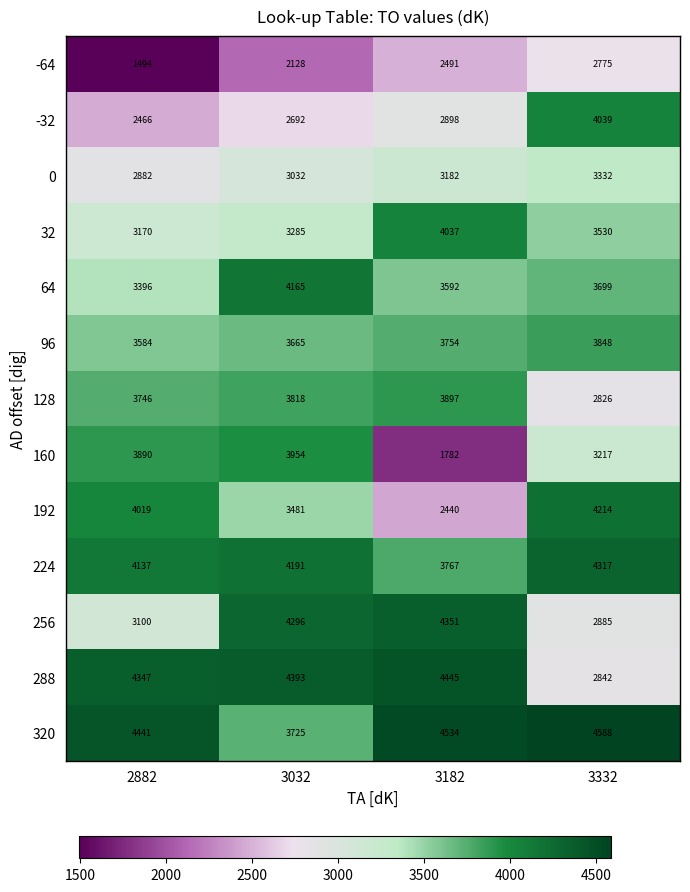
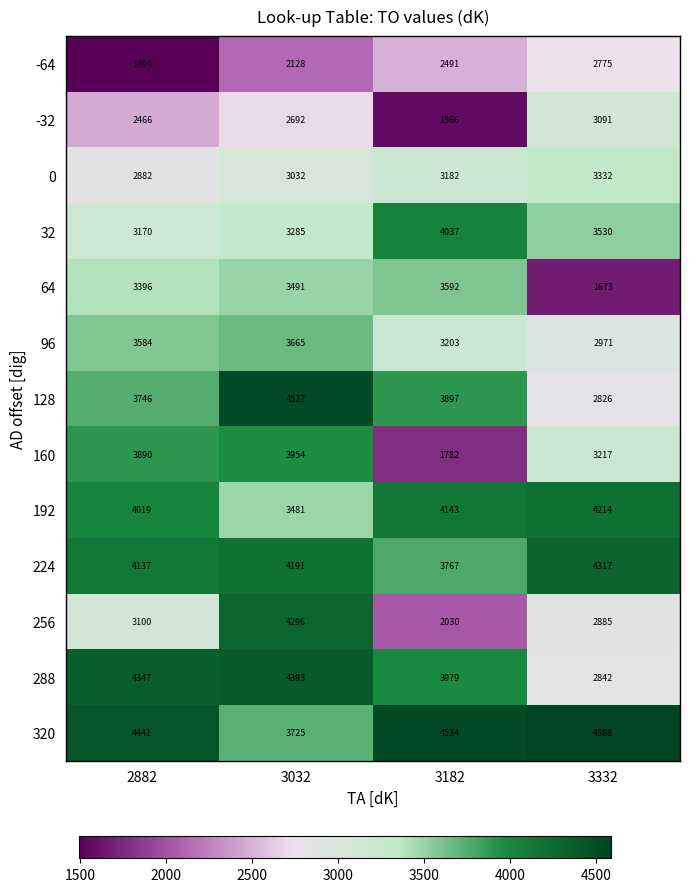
-32, 3182: 2898 -> 1566
-32, 3332: 4039 -> 3091
64, 3032: 4165 -> 3491
64, 3332: 3699 -> 1673
96, 3182: 3754 -> 3203
96, 3332: 3848 -> 2971
128, 3032: 3818 -> 4527
192, 3182: 2440 -> 4143
256, 3182: 4351 -> 2030
288, 3182: 4445 -> 3979
